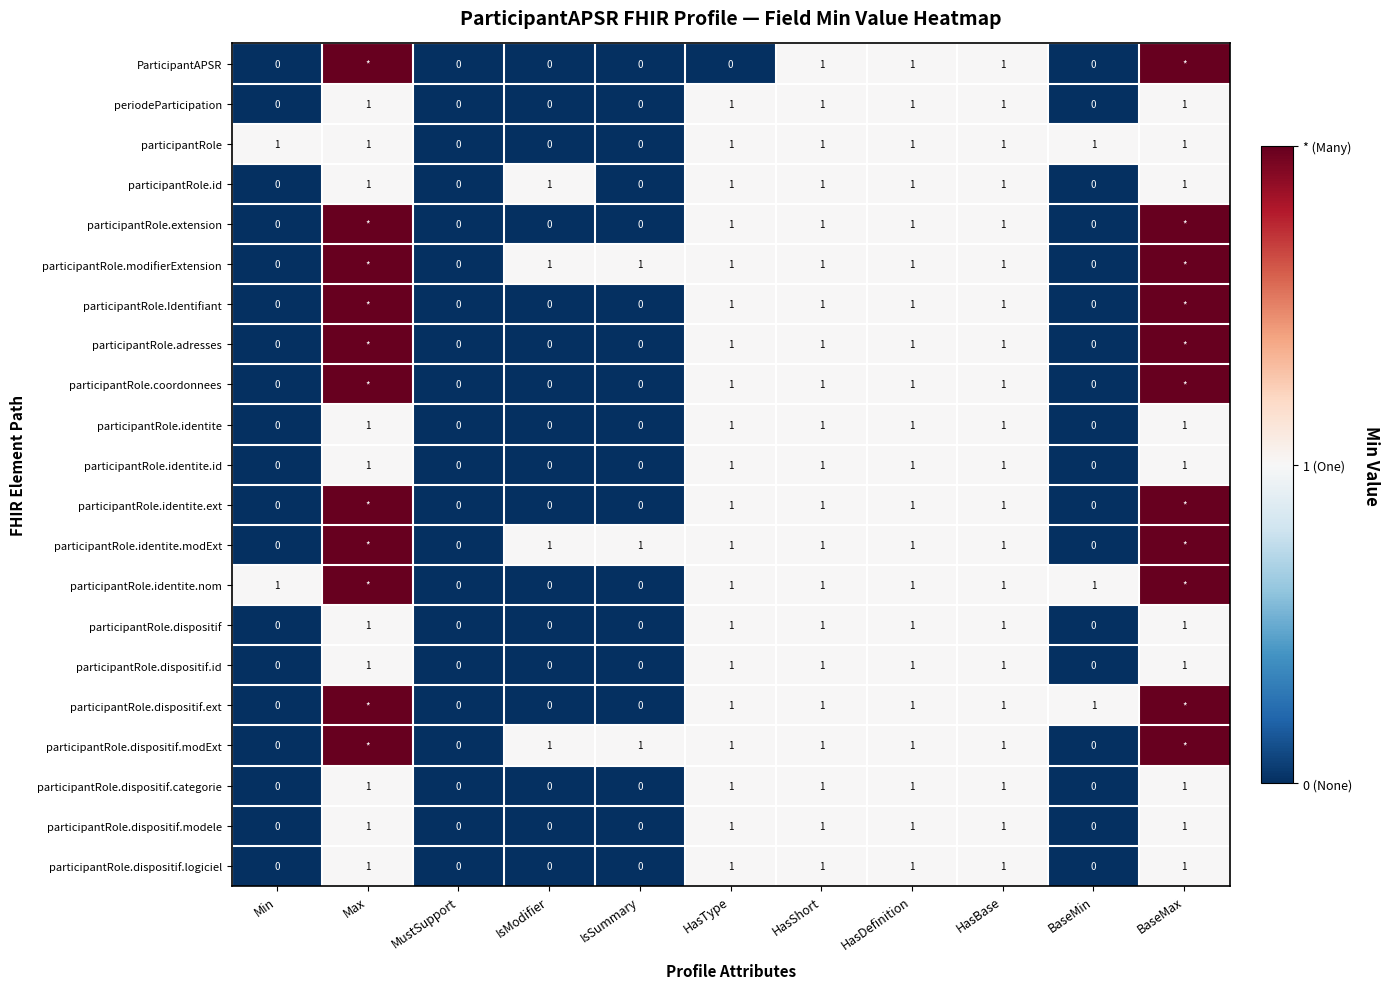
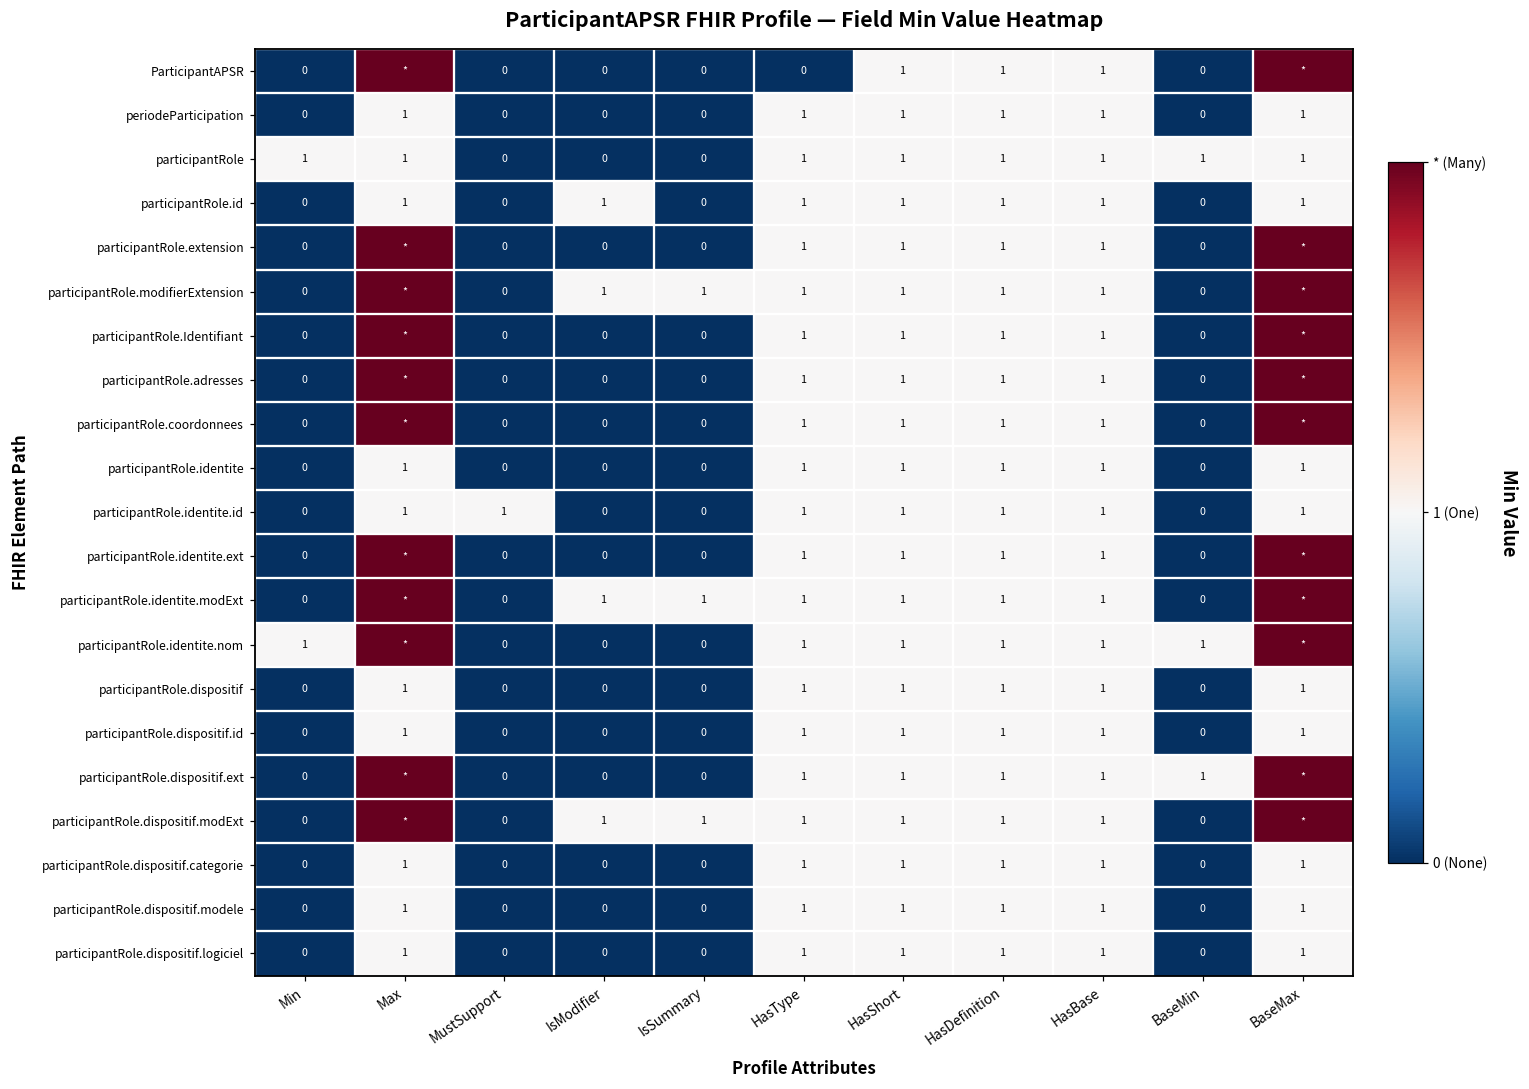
participantRole.identite.id, MustSupport: 0 -> 1
